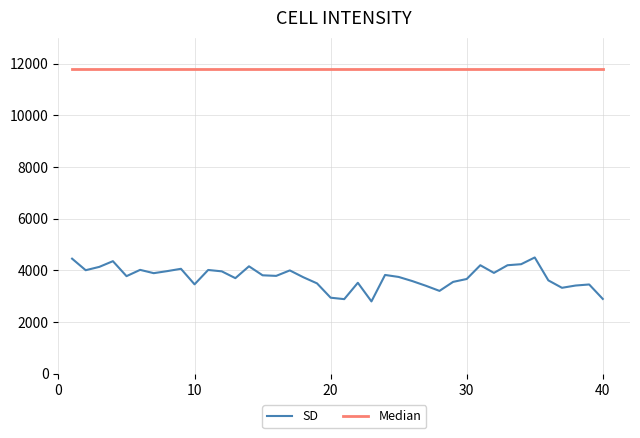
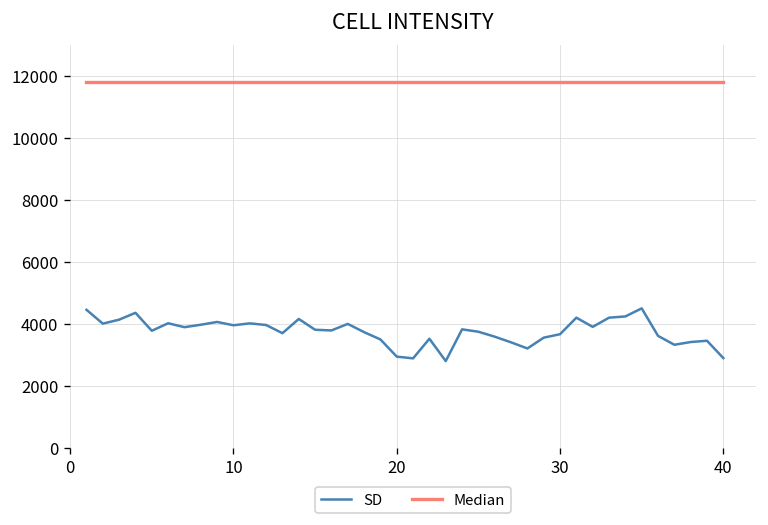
SD, 10: 3500 -> 4000
